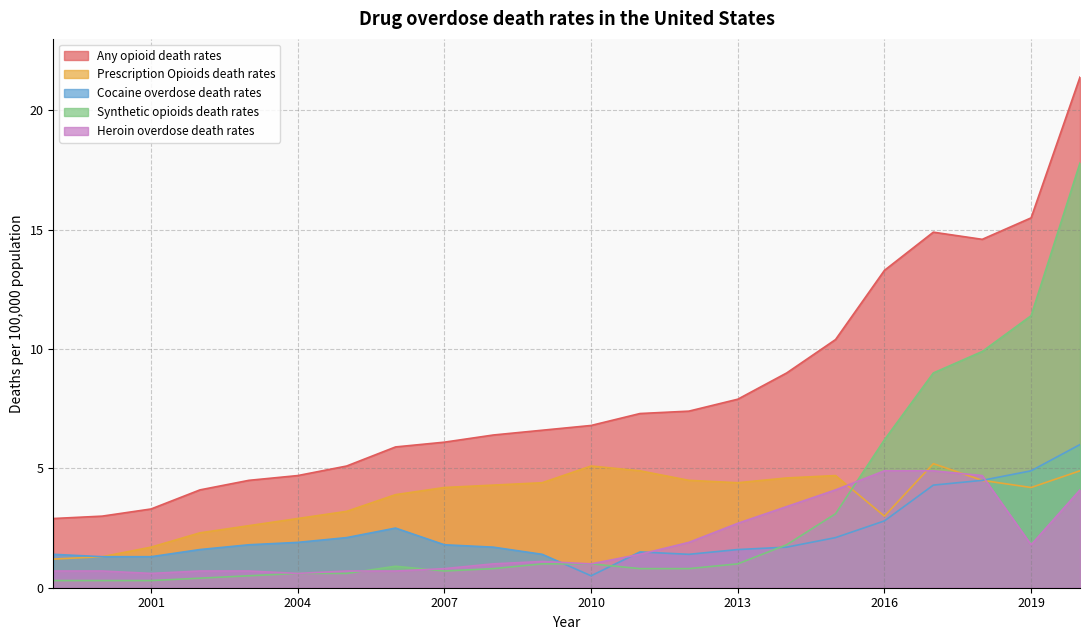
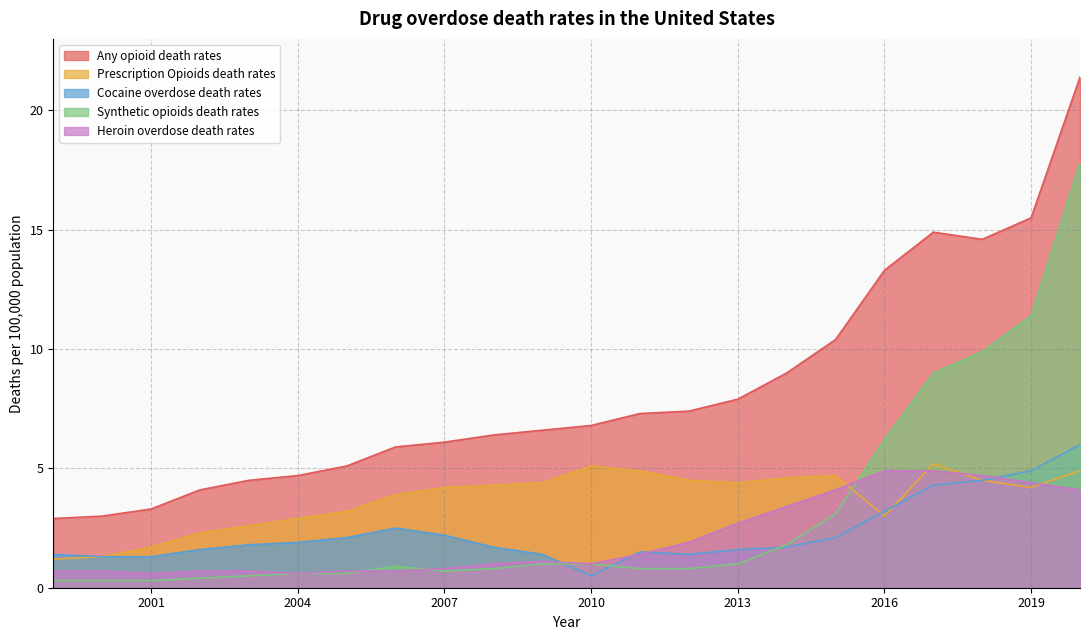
Cocaine overdose death rates, 2007: 1.8 -> 2.2
Cocaine overdose death rates, 2016: 2.8 -> 3.2
Heroin overdose death rates, 2019: 1.8 -> 4.4
